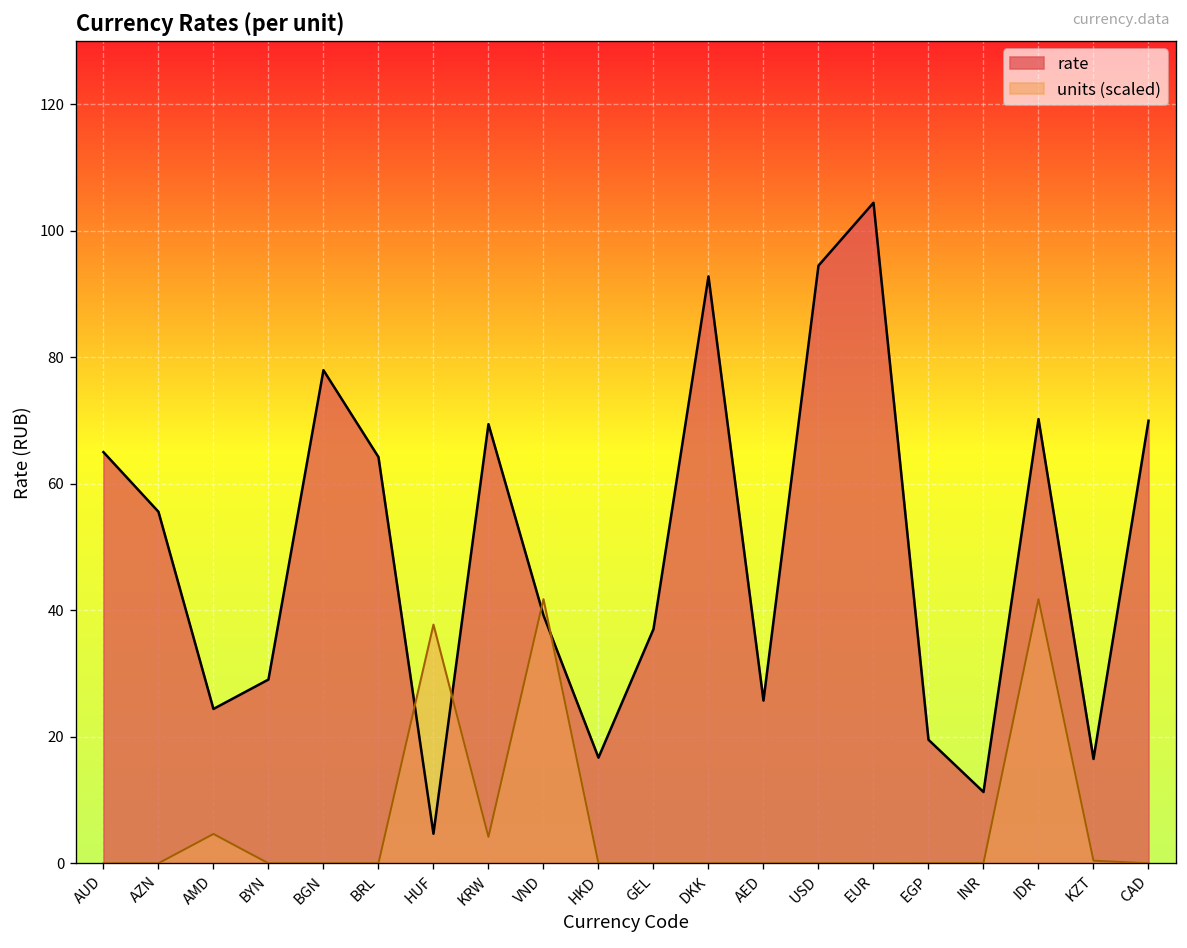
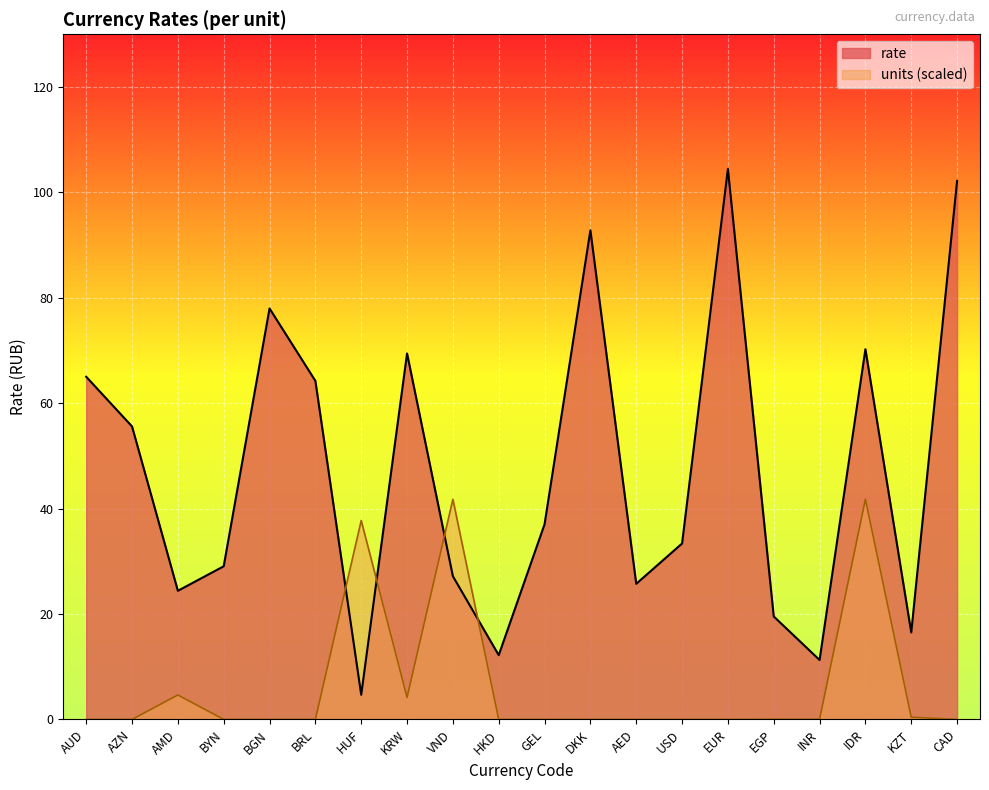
rate, VND: 39 -> 27
rate, HKD: 17 -> 12
rate, USD: 95 -> 33
rate, CAD: 70 -> 102
